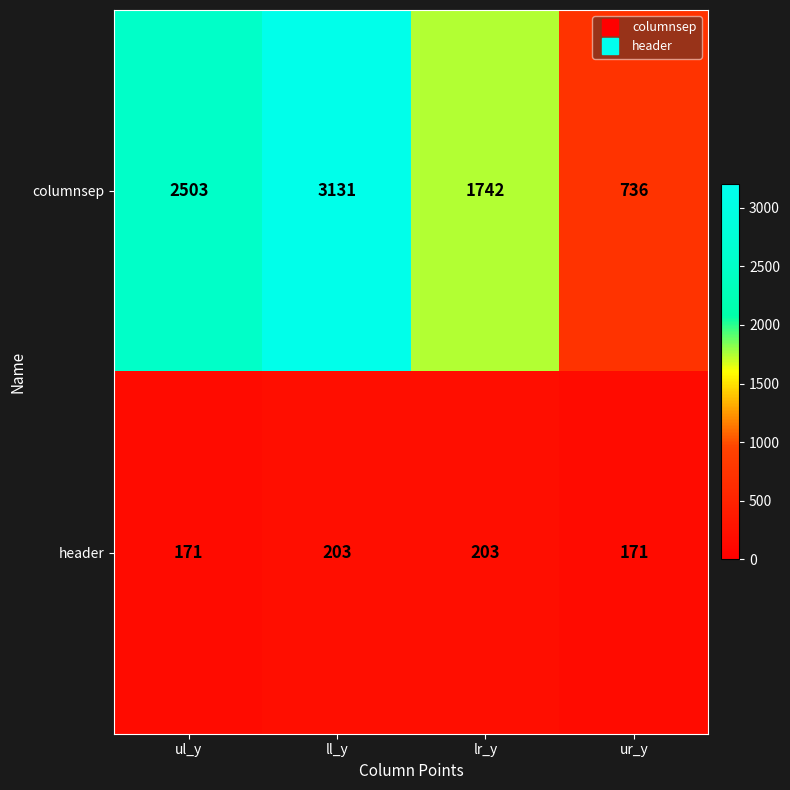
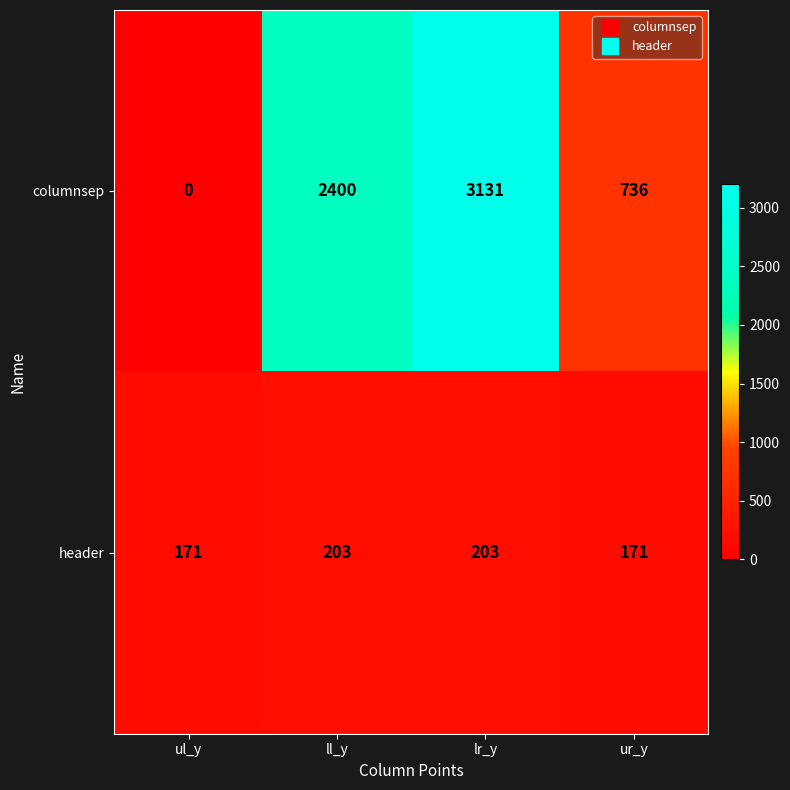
columnsep, ul_y: 2503 -> 0
columnsep, ll_y: 3131 -> 2400
columnsep, lr_y: 1742 -> 3131
